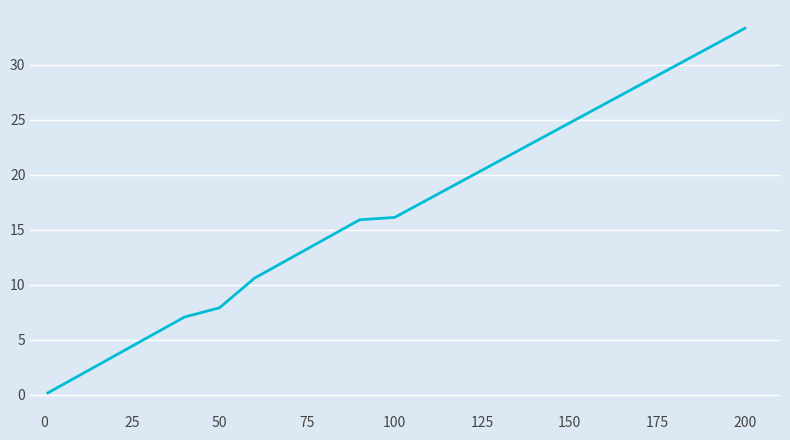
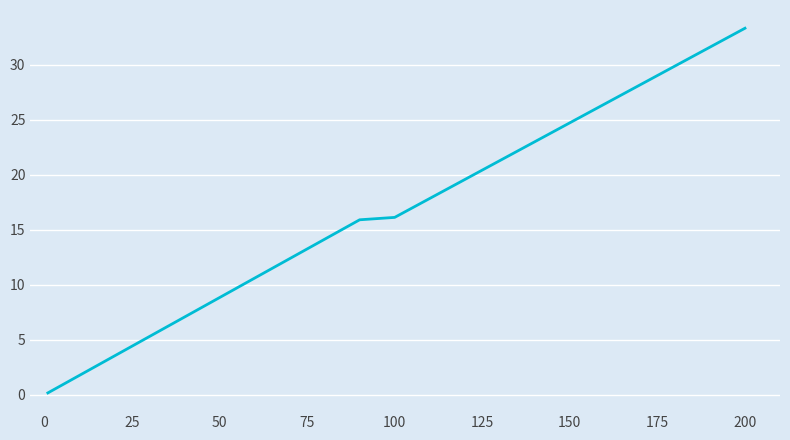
50: 7.9 -> 8.8
